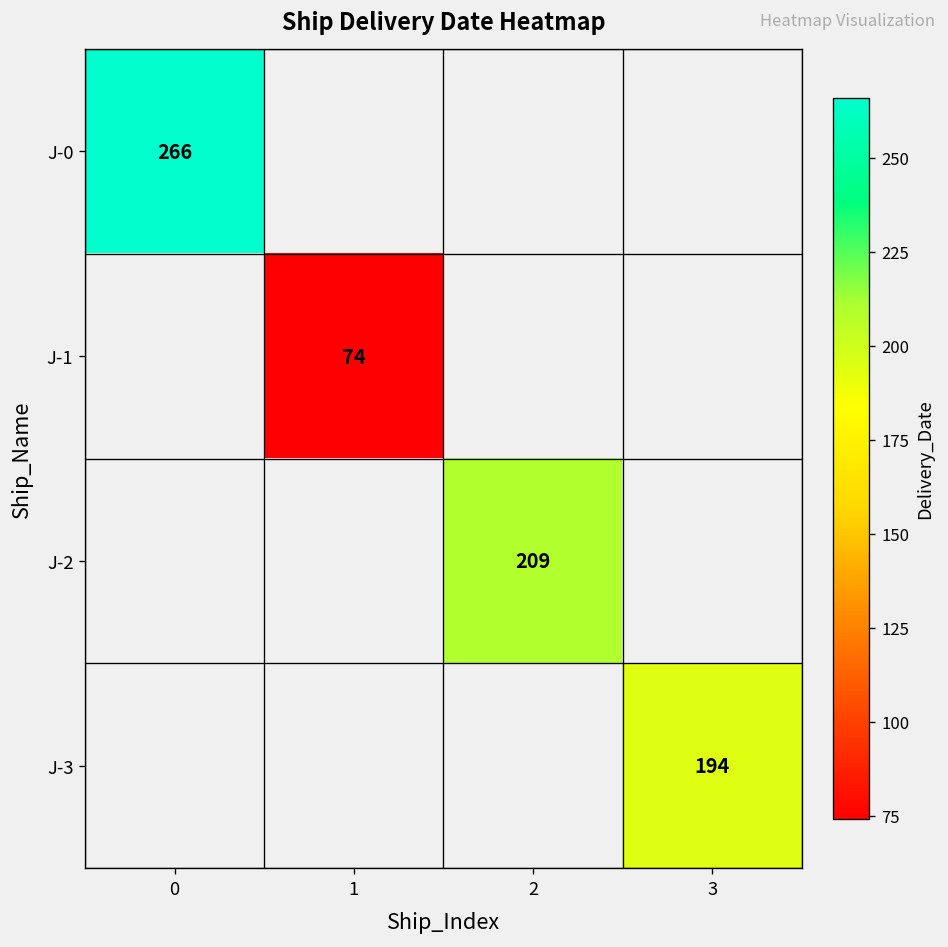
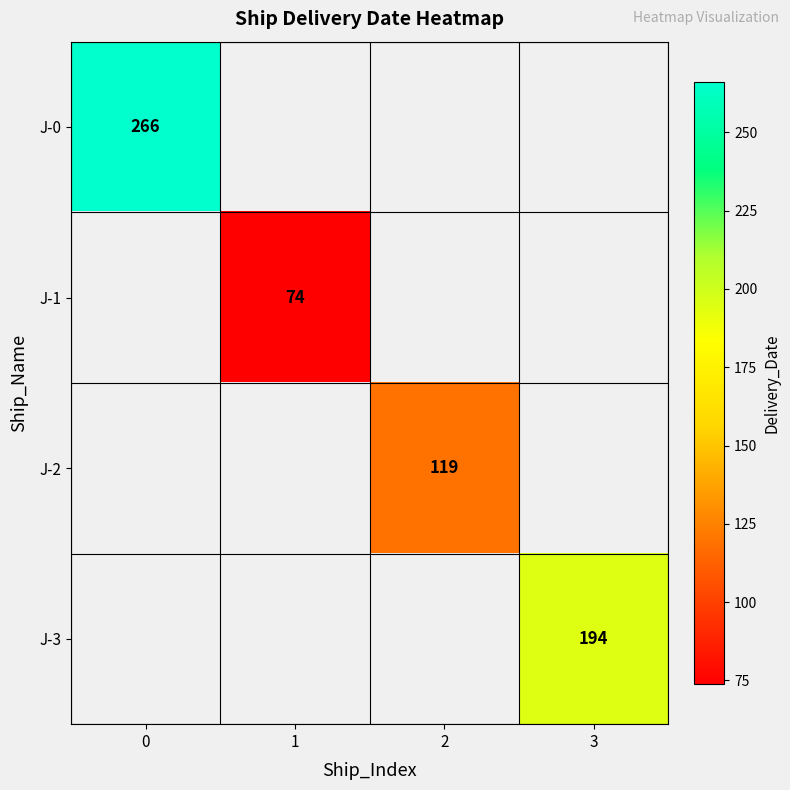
J-2, 2: 209 -> 119
